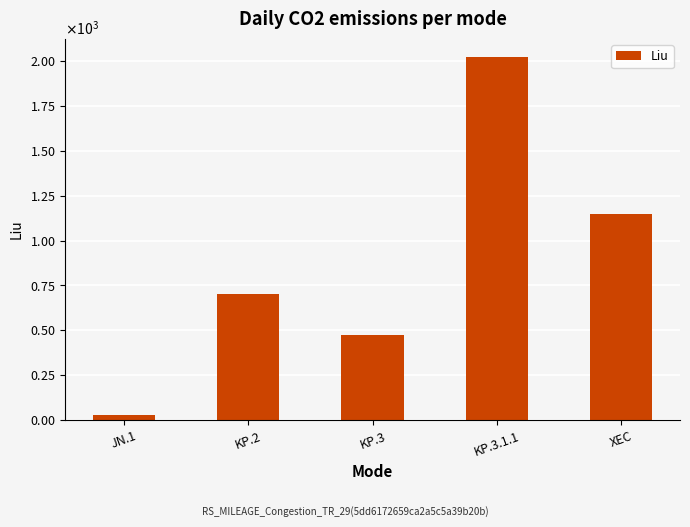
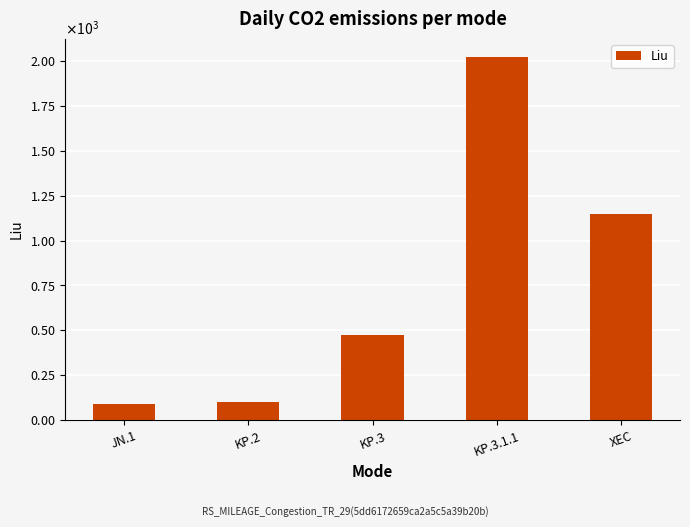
JN.1: 30 -> 90
KP.2: 700 -> 100
